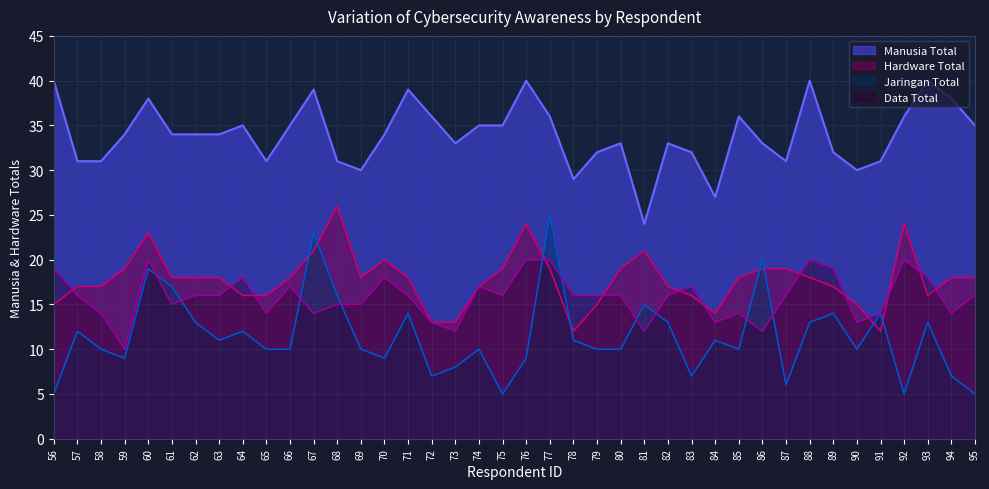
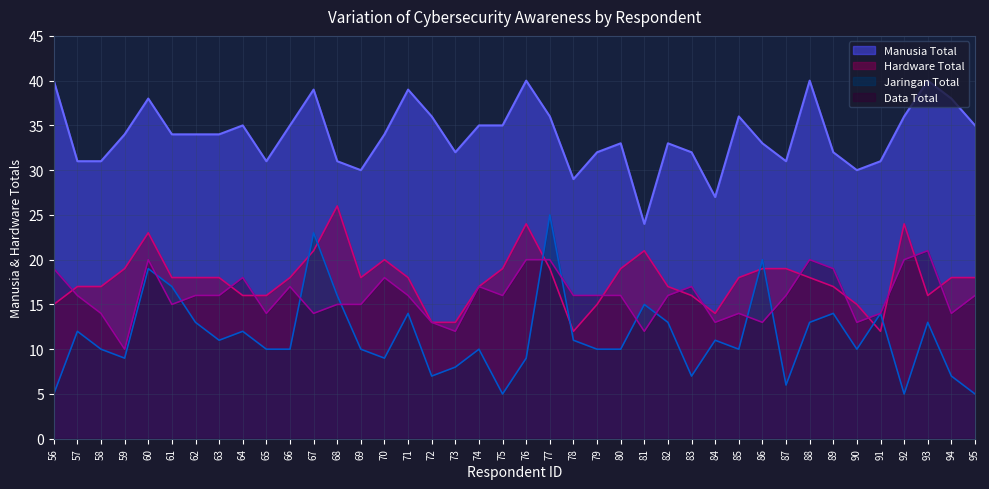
Manusia Total, 73: 33 -> 32
Data Total, 86: 12 -> 13
Data Total, 93: 18 -> 21
